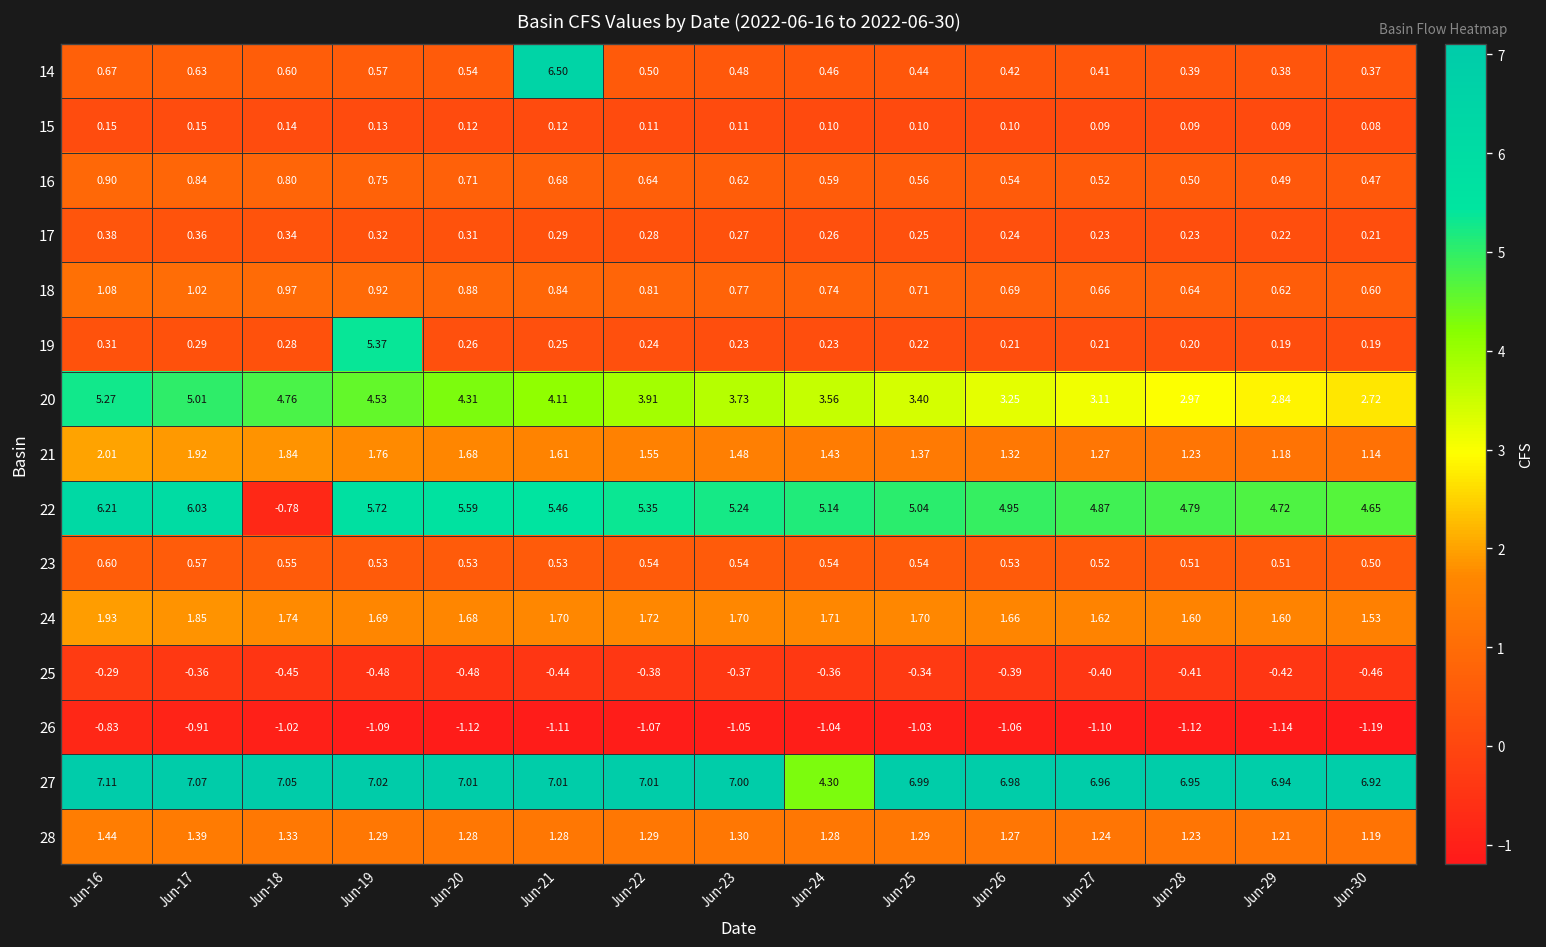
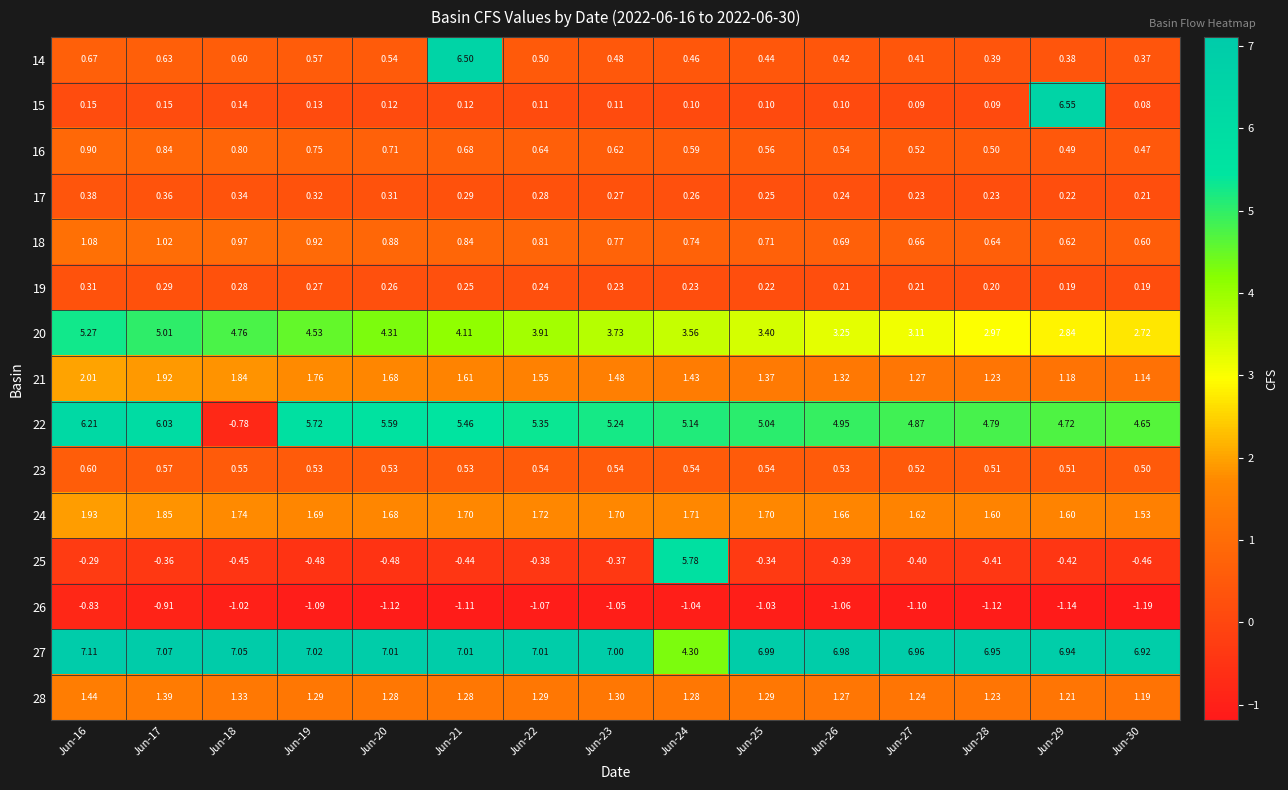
15, Jun-29: 0.09 -> 6.55
19, Jun-19: 5.37 -> 0.27
25, Jun-24: -0.36 -> 5.78
